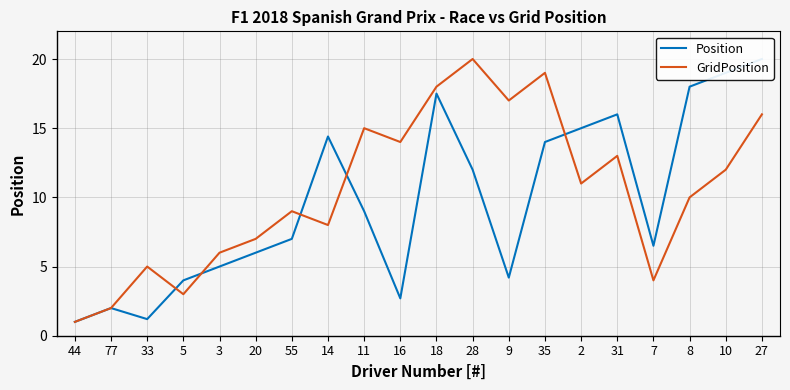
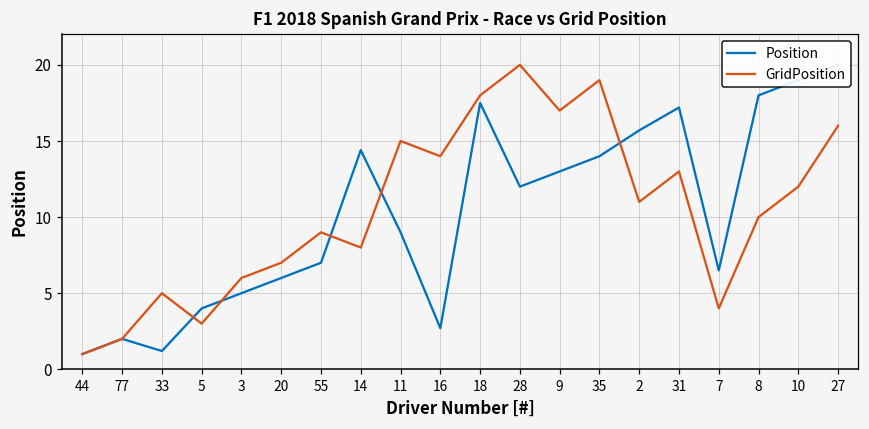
Position, 9: 4.2 -> 13.0
Position, 2: 15.0 -> 15.7
Position, 31: 16.0 -> 17.2
